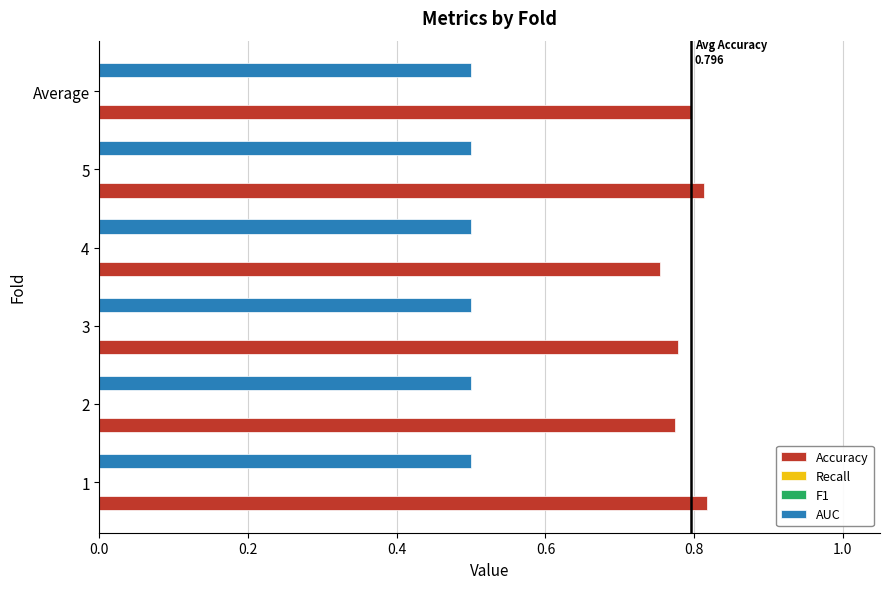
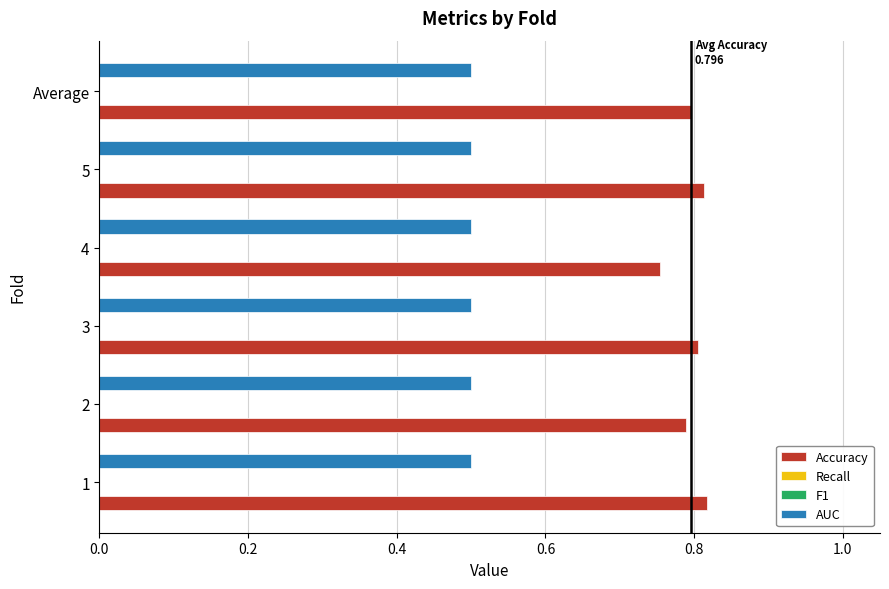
Accuracy, 3: 0.78 -> 0.81
Accuracy, 2: 0.77 -> 0.79
